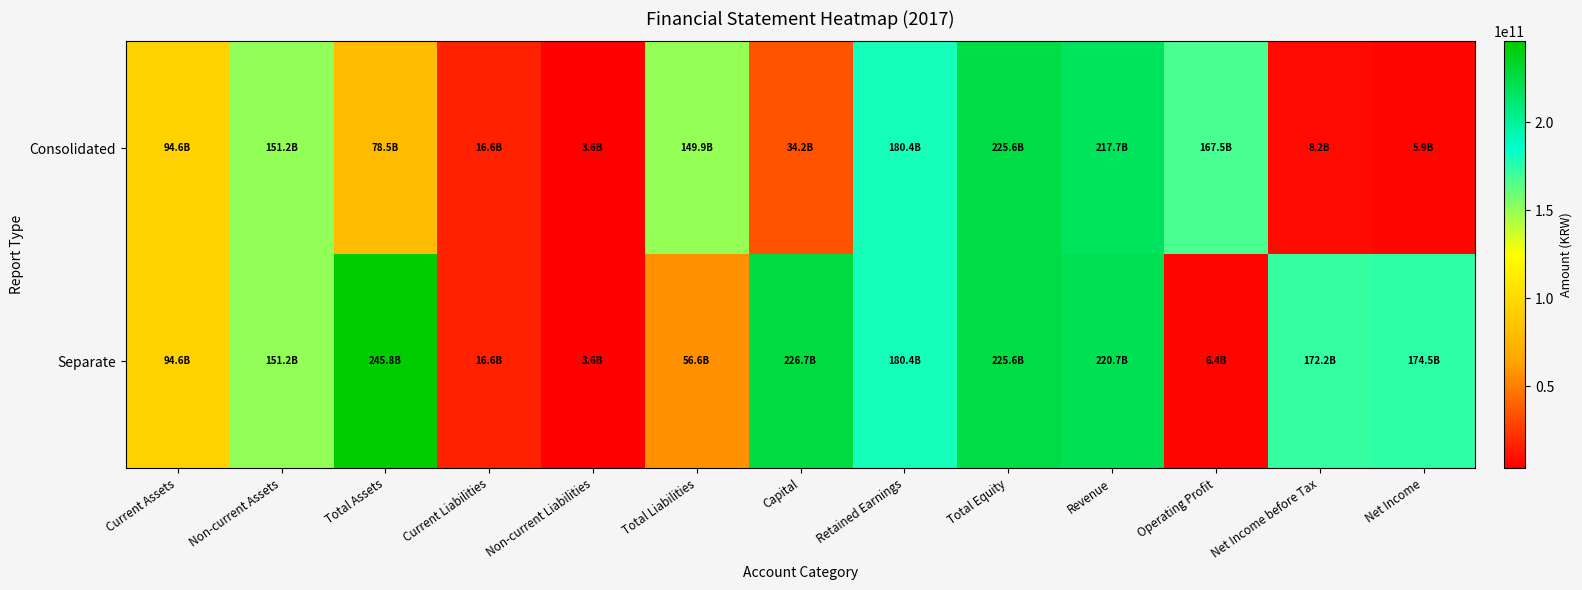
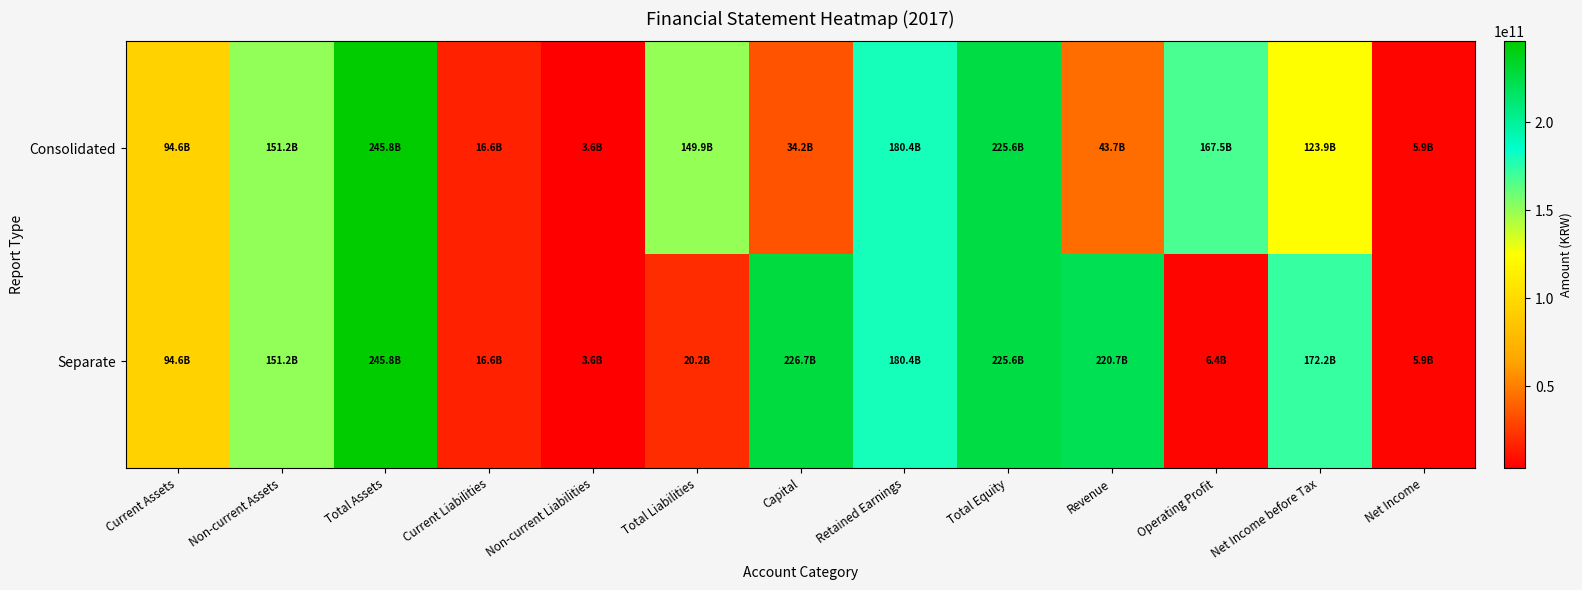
Consolidated, Total Assets: 78.5B -> 245.8B
Consolidated, Revenue: 217.7B -> 43.7B
Consolidated, Net Income before Tax: 8.2B -> 123.9B
Separate, Total Liabilities: 56.6B -> 20.2B
Separate, Net Income: 174.5B -> 5.9B
